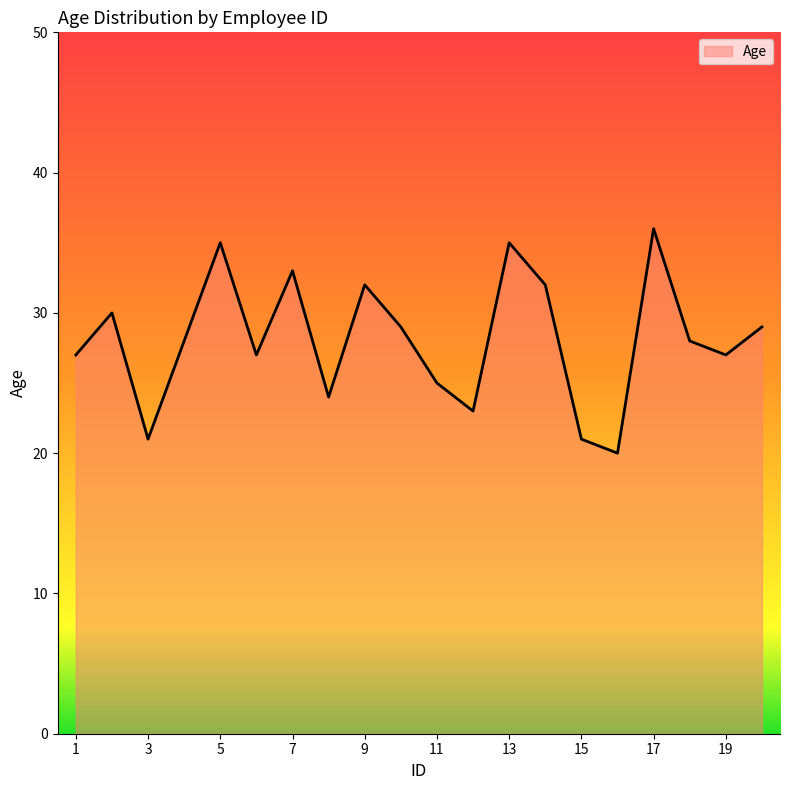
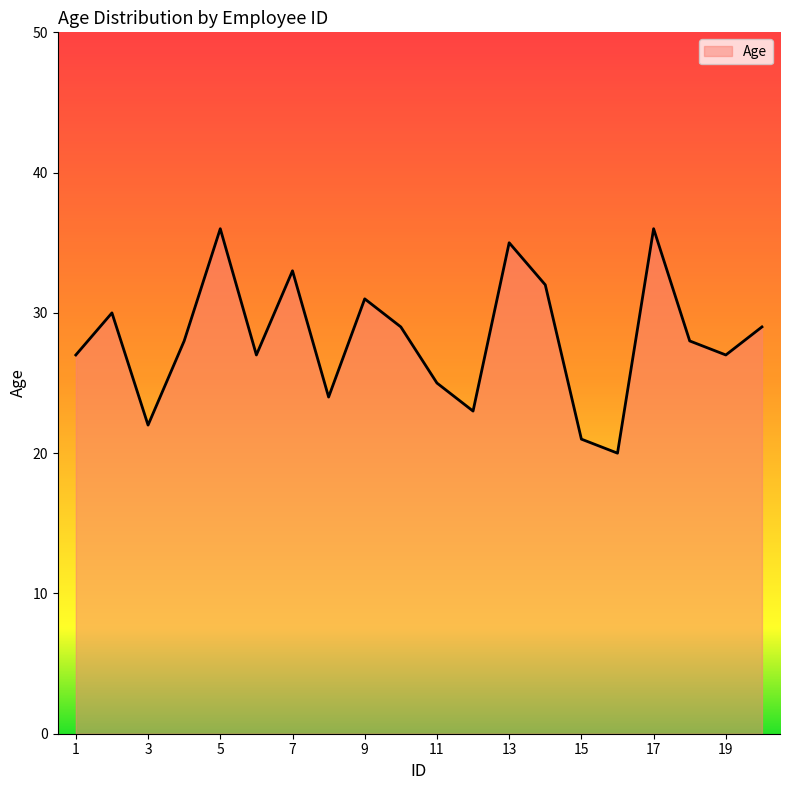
3: 21 -> 22
5: 35 -> 36
9: 32 -> 31
